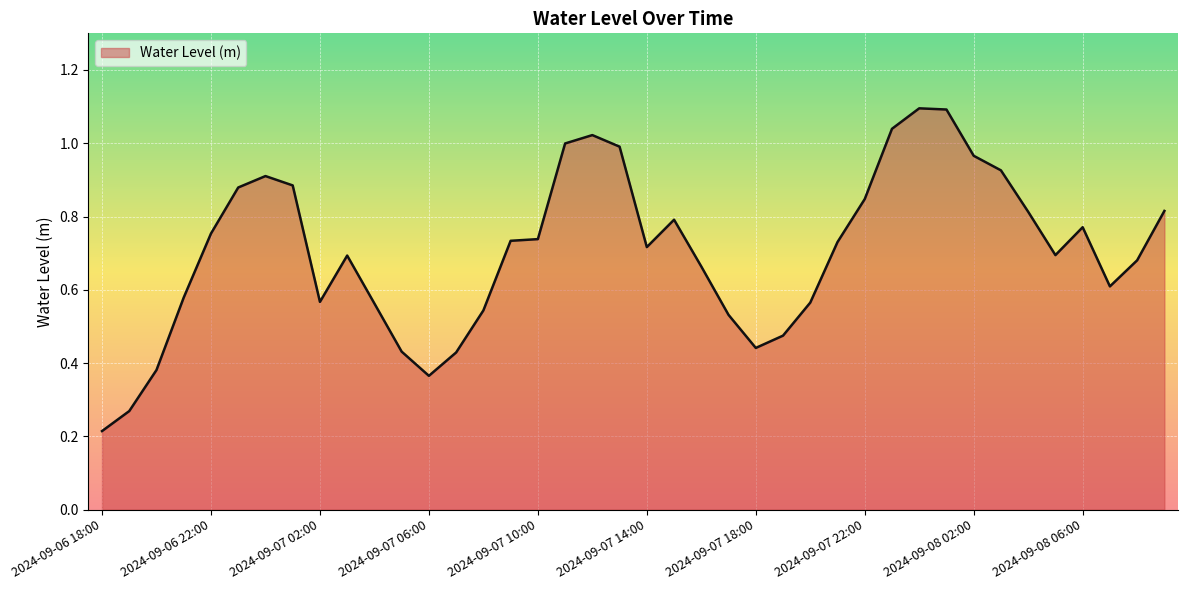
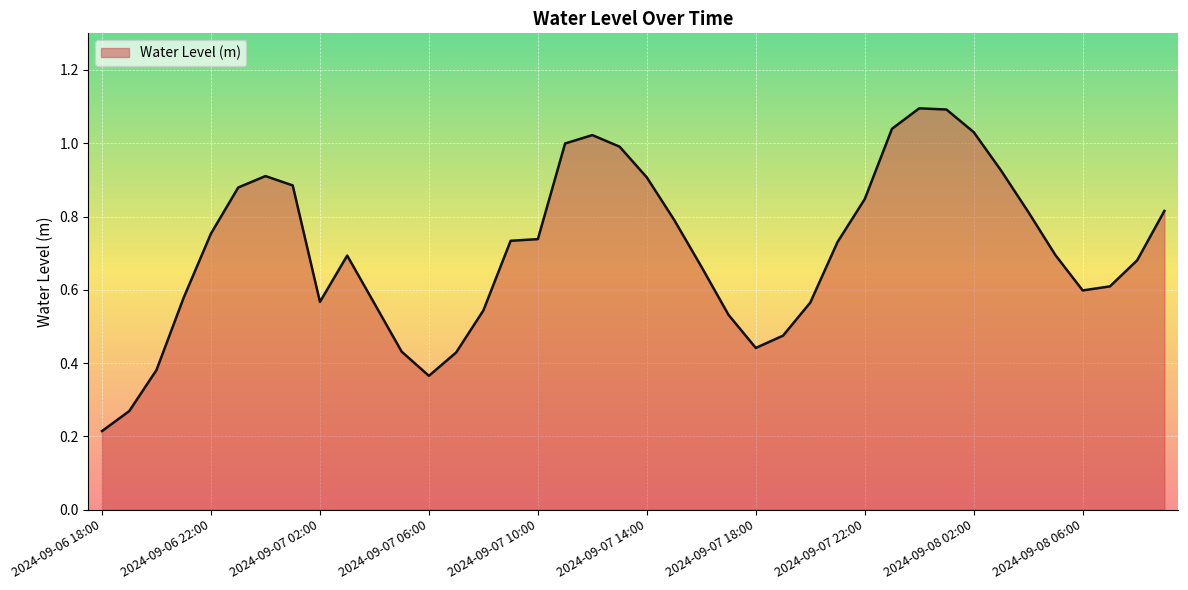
2024-09-07 14:00: 0.72 -> 0.91
2024-09-08 02:00: 0.97 -> 1.03
2024-09-08 06:00: 0.77 -> 0.60
